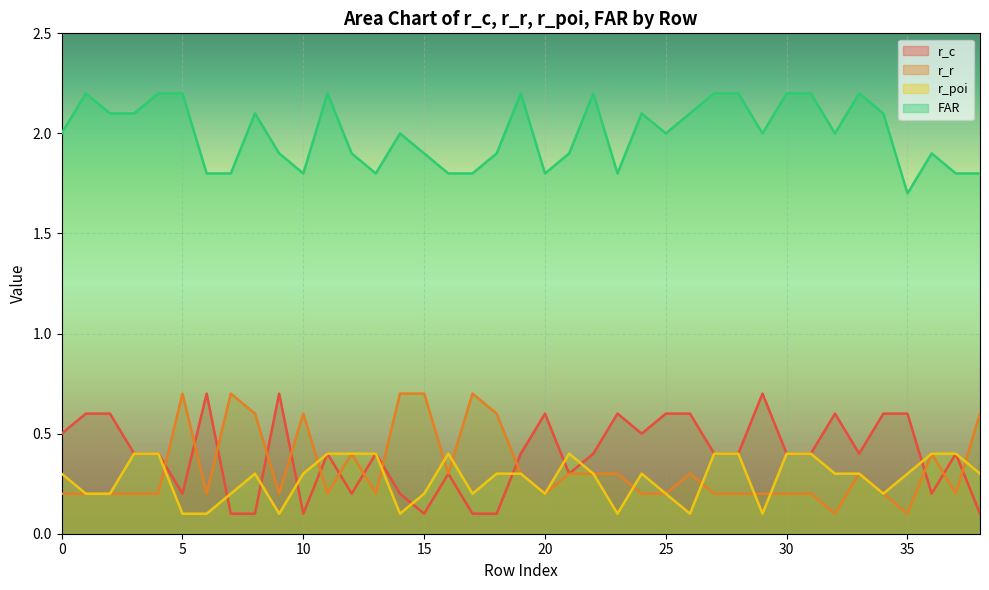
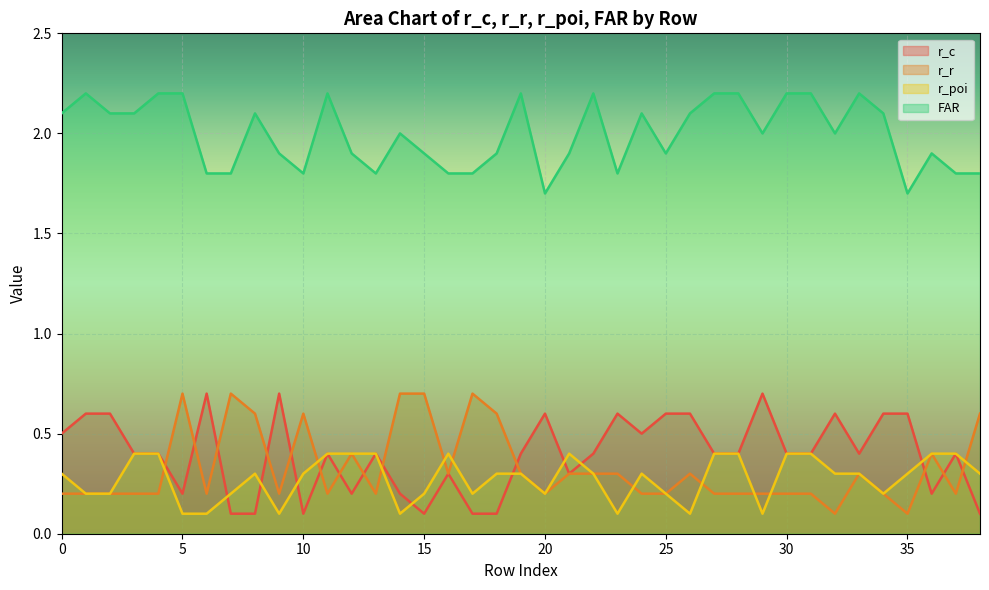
FAR, 0: 2.0 -> 2.1
FAR, 20: 1.8 -> 1.7
FAR, 25: 2.0 -> 1.9
